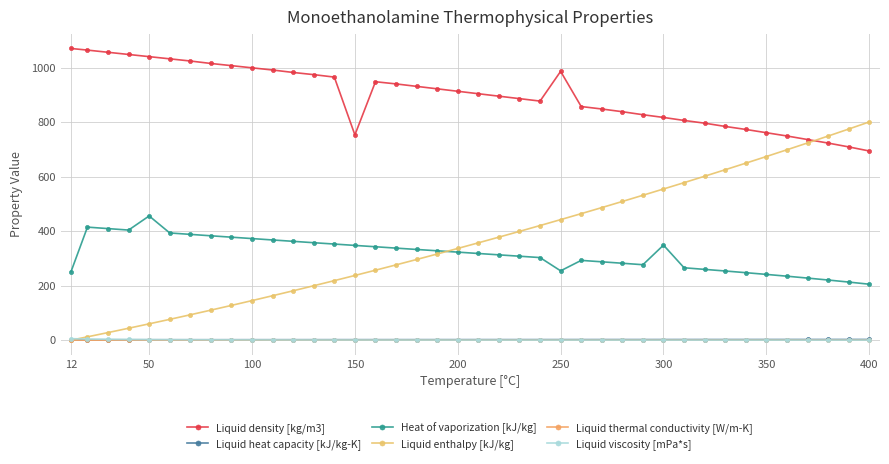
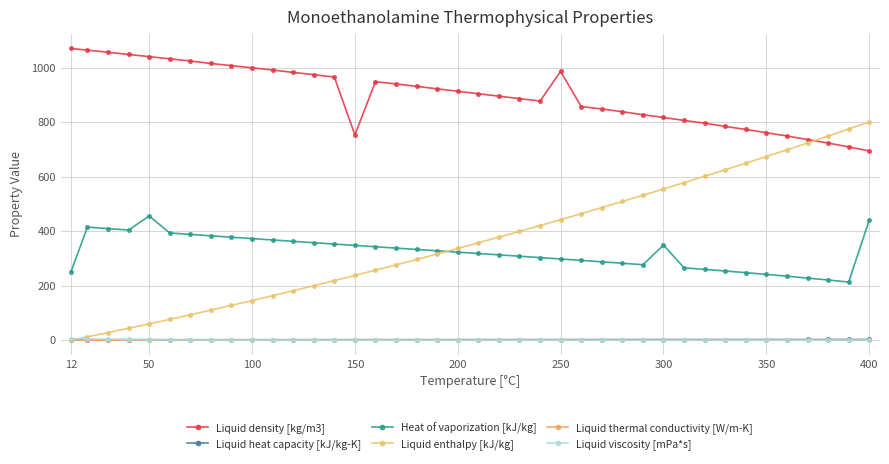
Heat of vaporization [kJ/kg], 250: 250 -> 300
Heat of vaporization [kJ/kg], 400: 210 -> 440
